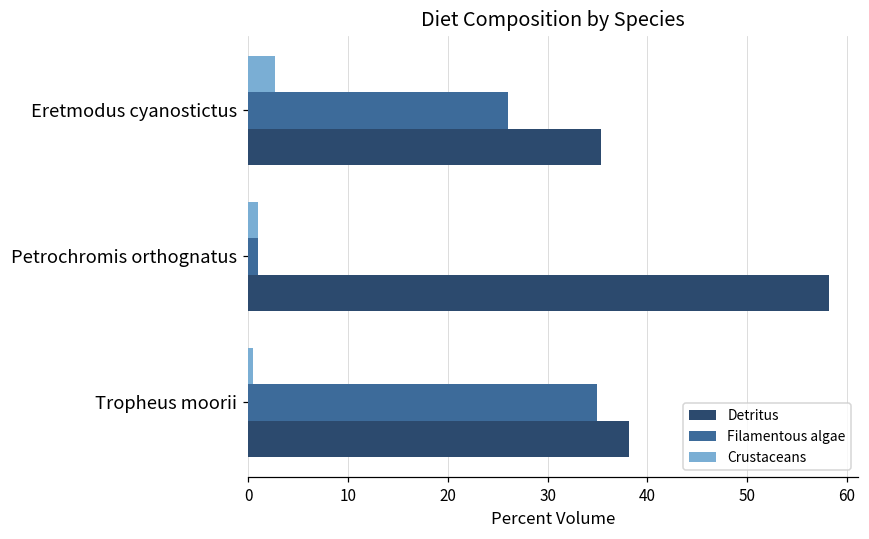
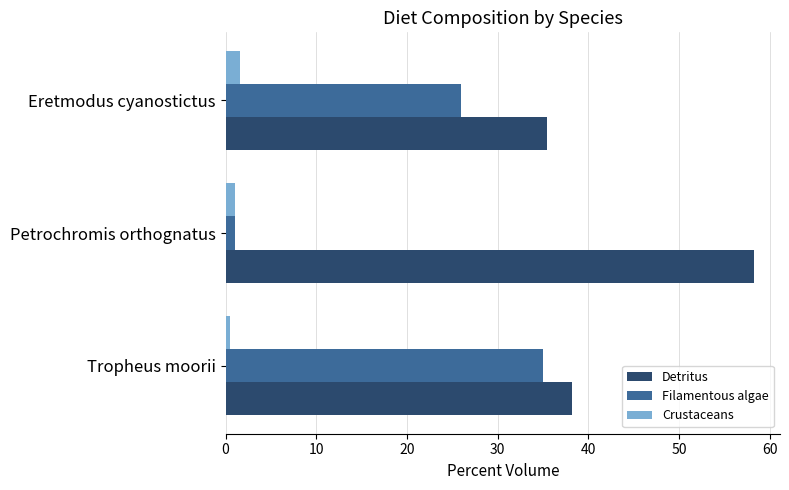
Crustaceans, Eretmodus cyanostictus: 3 -> 2
